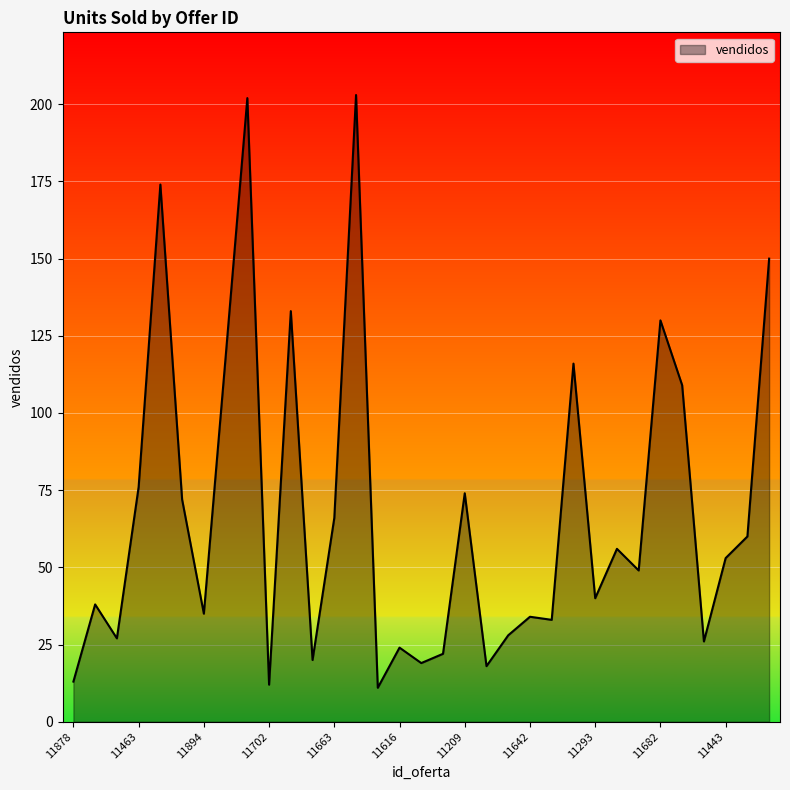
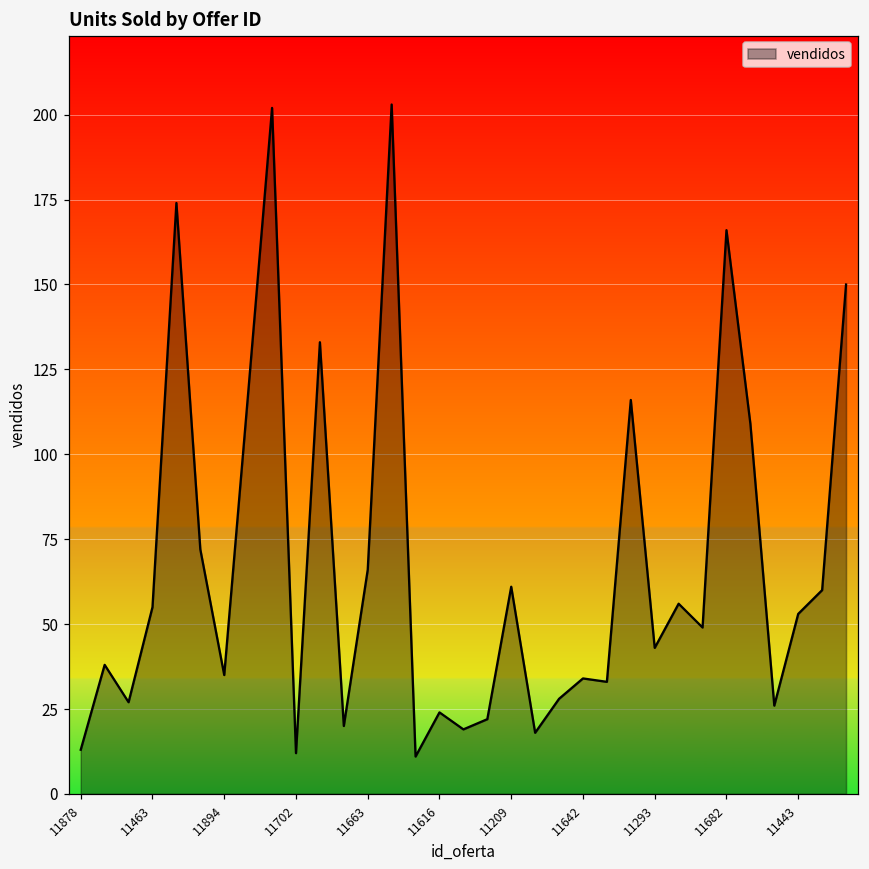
11463: 76 -> 55
11209: 74 -> 61
11293: 40 -> 43
11682: 130 -> 166
